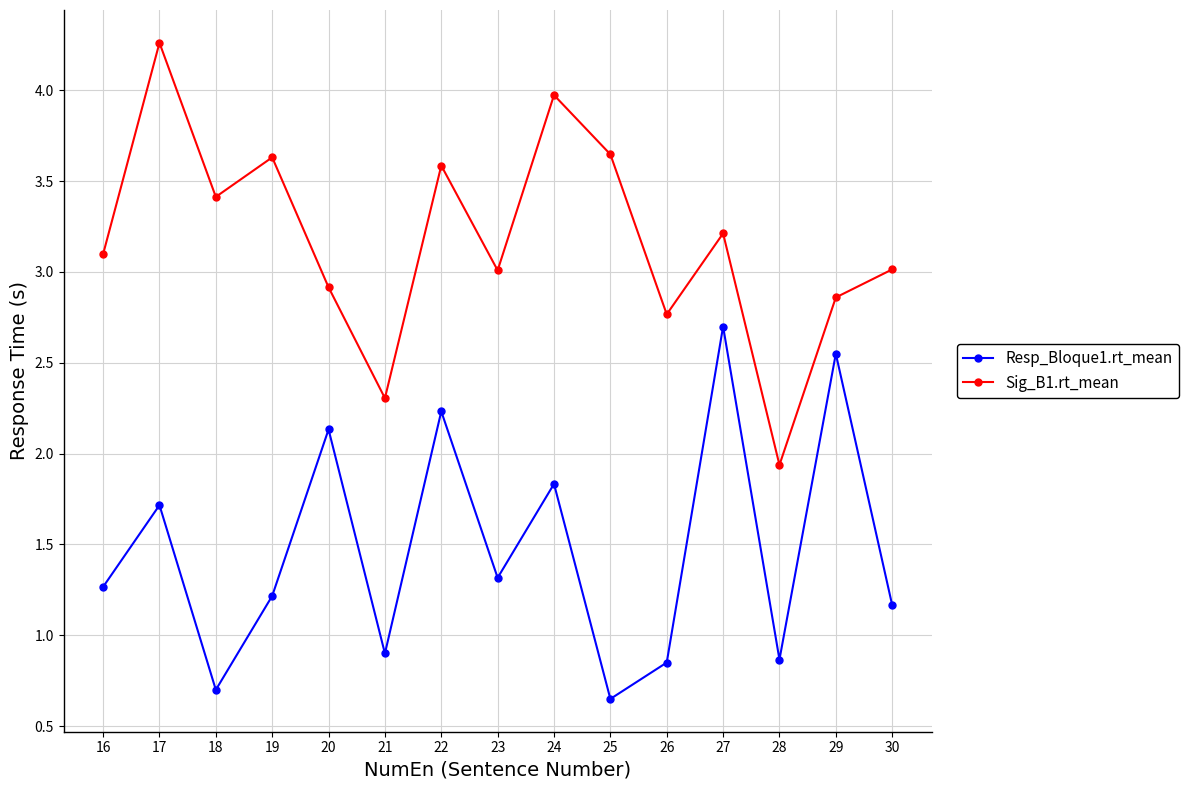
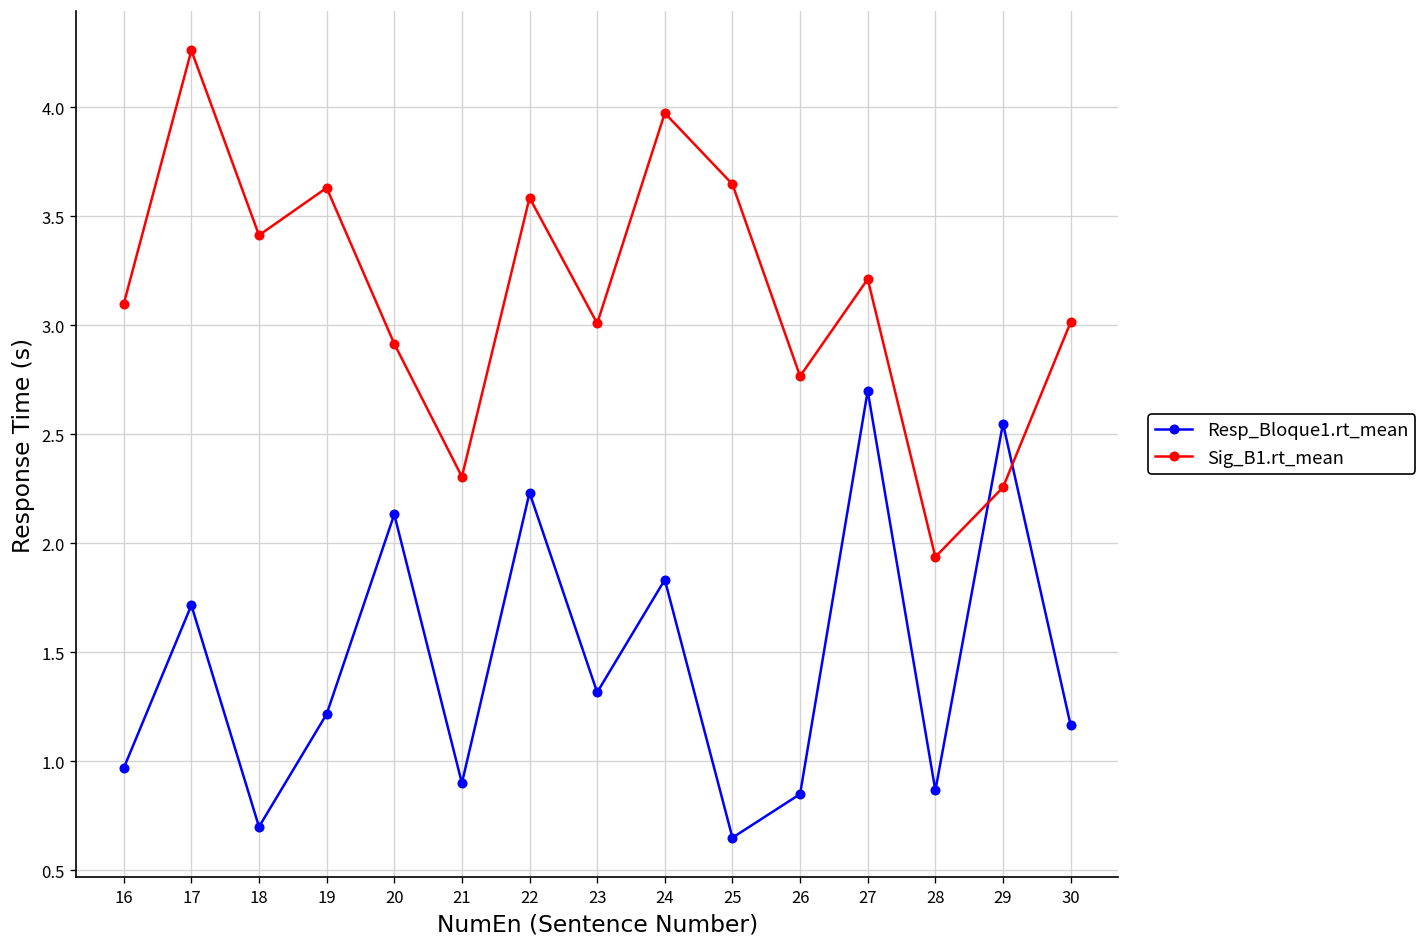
Resp_Bloque1.rt_mean, 16: 1.27 -> 0.97
Sig_B1.rt_mean, 29: 2.86 -> 2.26
